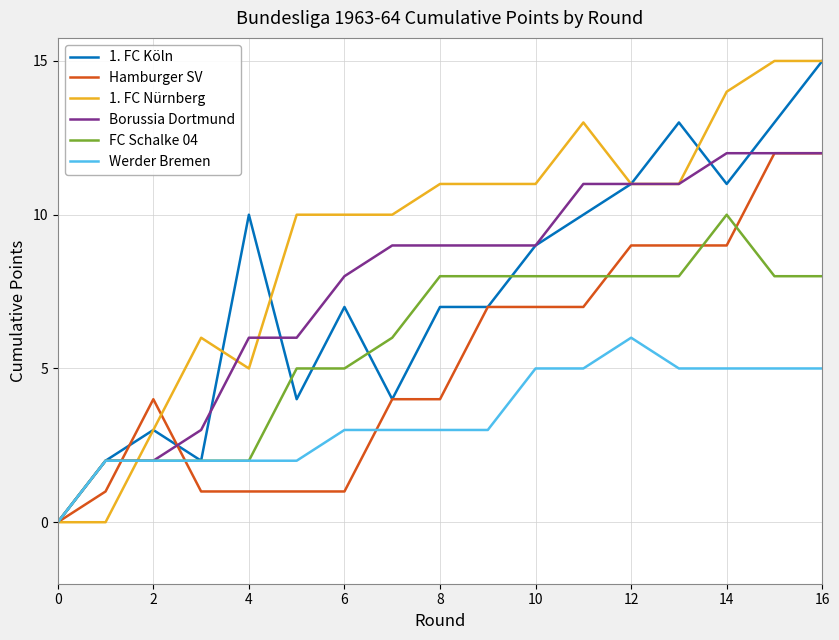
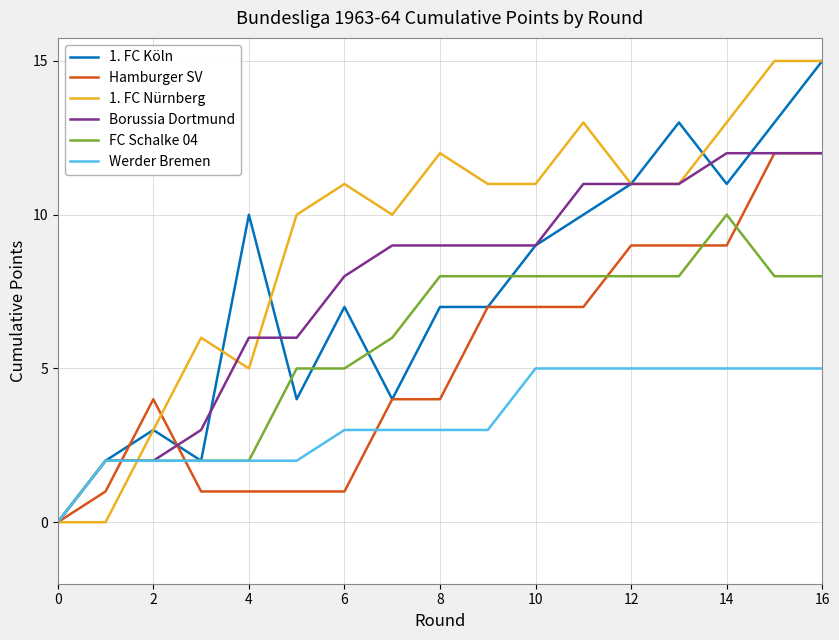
1. FC Nürnberg, 6: 10 -> 11
1. FC Nürnberg, 8: 11 -> 12
Werder Bremen, 12: 6 -> 5
1. FC Nürnberg, 14: 14 -> 13
